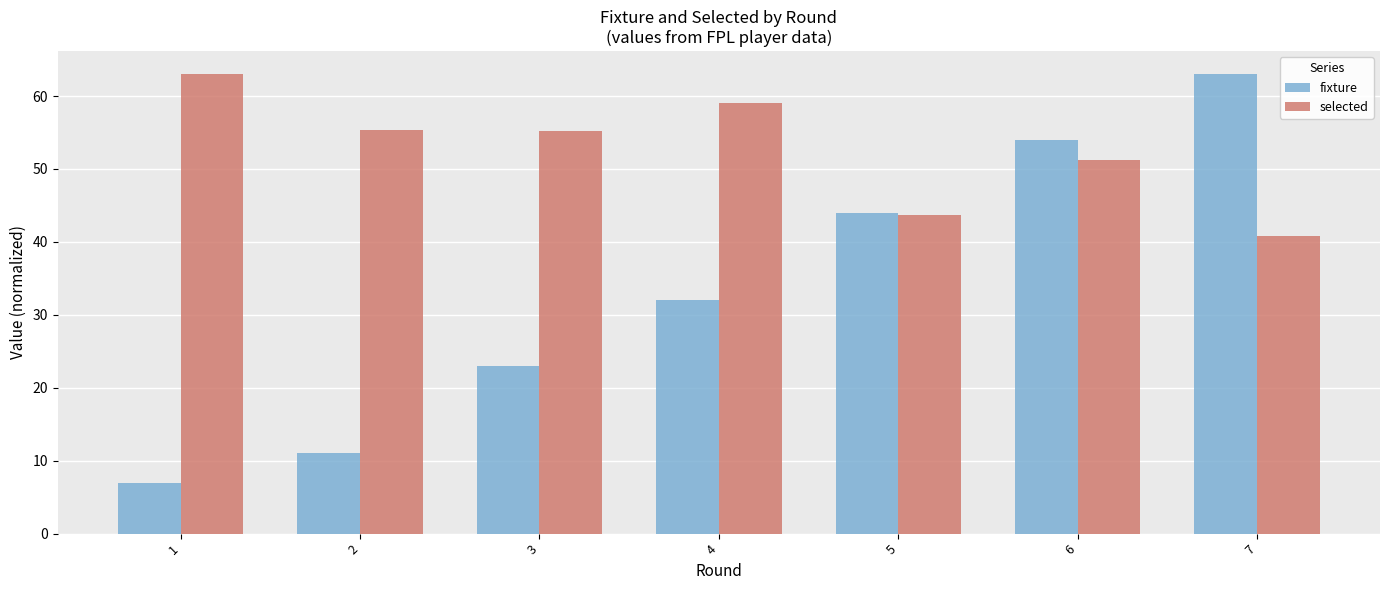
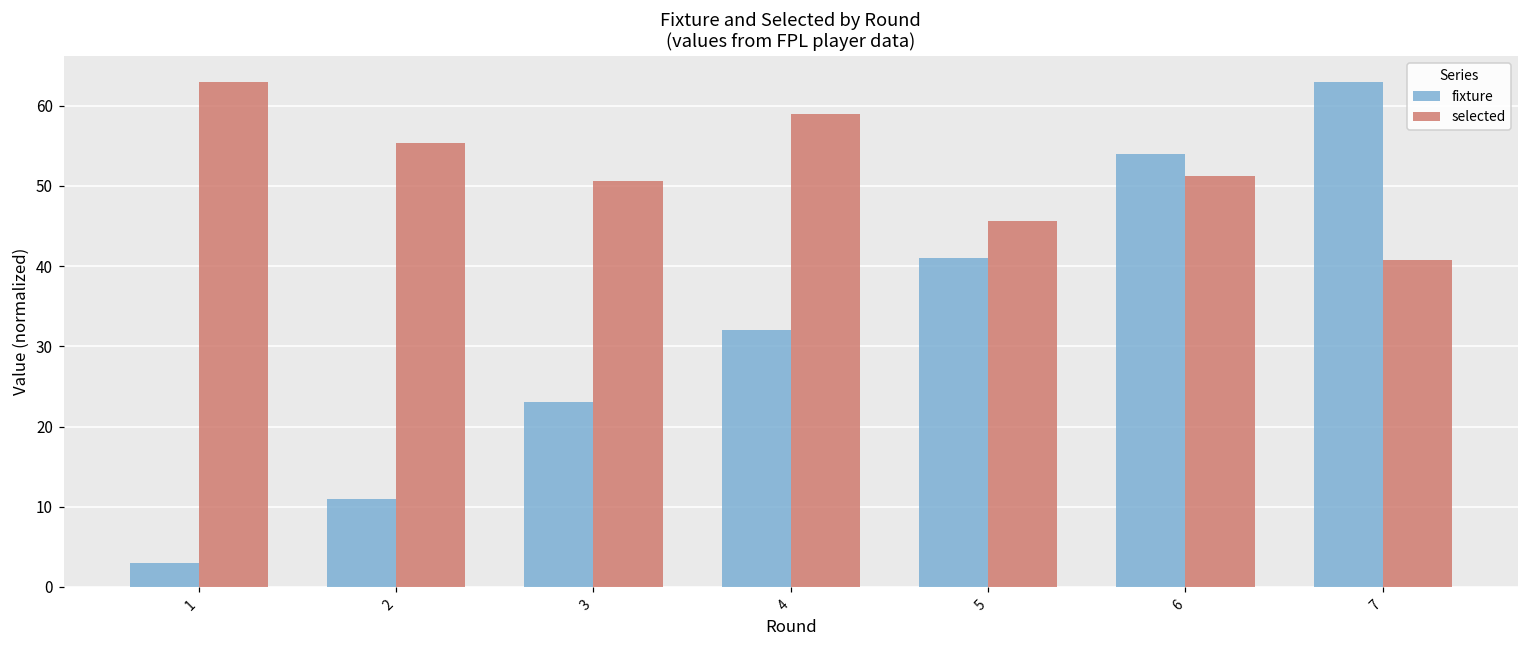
fixture, 1: 7 -> 3
selected, 3: 55 -> 51
fixture, 5: 44 -> 41
selected, 5: 44 -> 46
